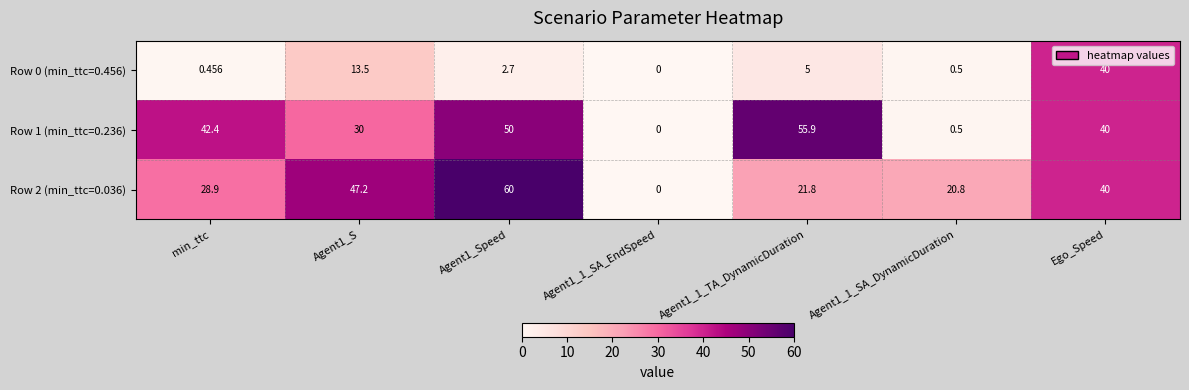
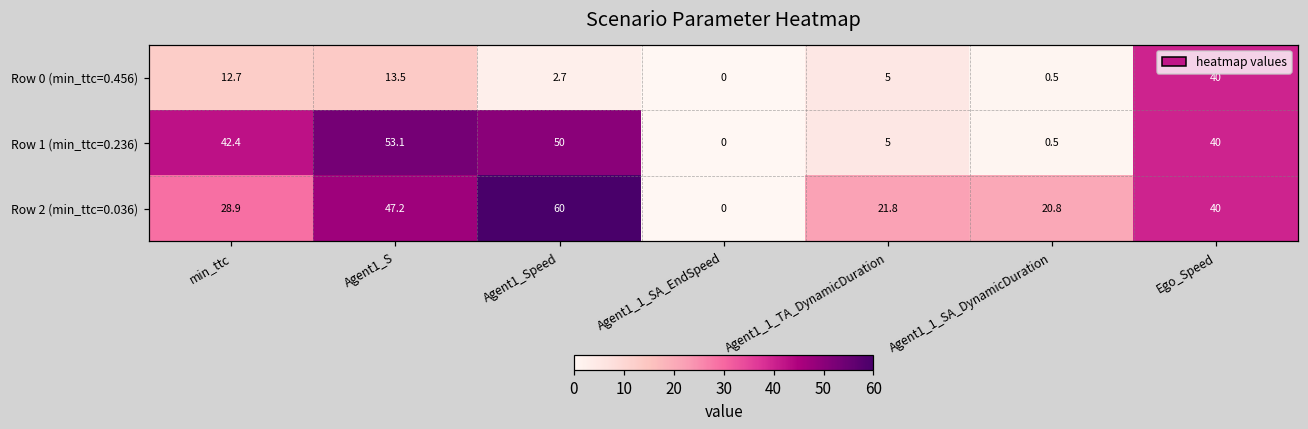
Row 0 (min_ttc=0.456), min_ttc: 0.456 -> 12.7
Row 1 (min_ttc=0.236), Agent1_S: 30 -> 53.1
Row 1 (min_ttc=0.236), Agent1_1_TA_DynamicDuration: 55.9 -> 5
